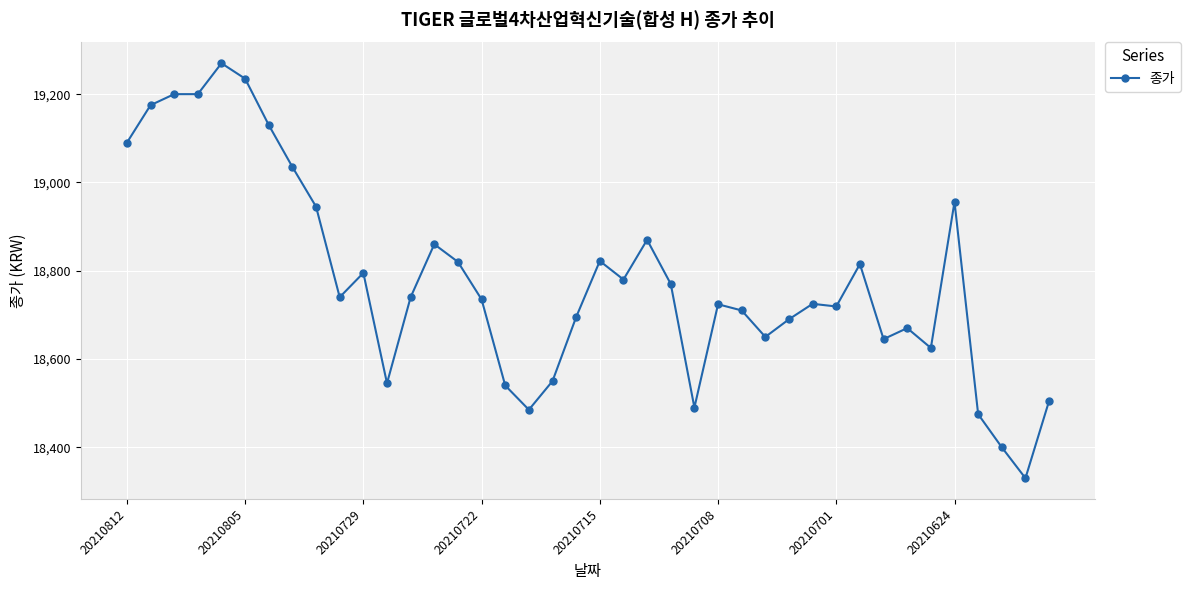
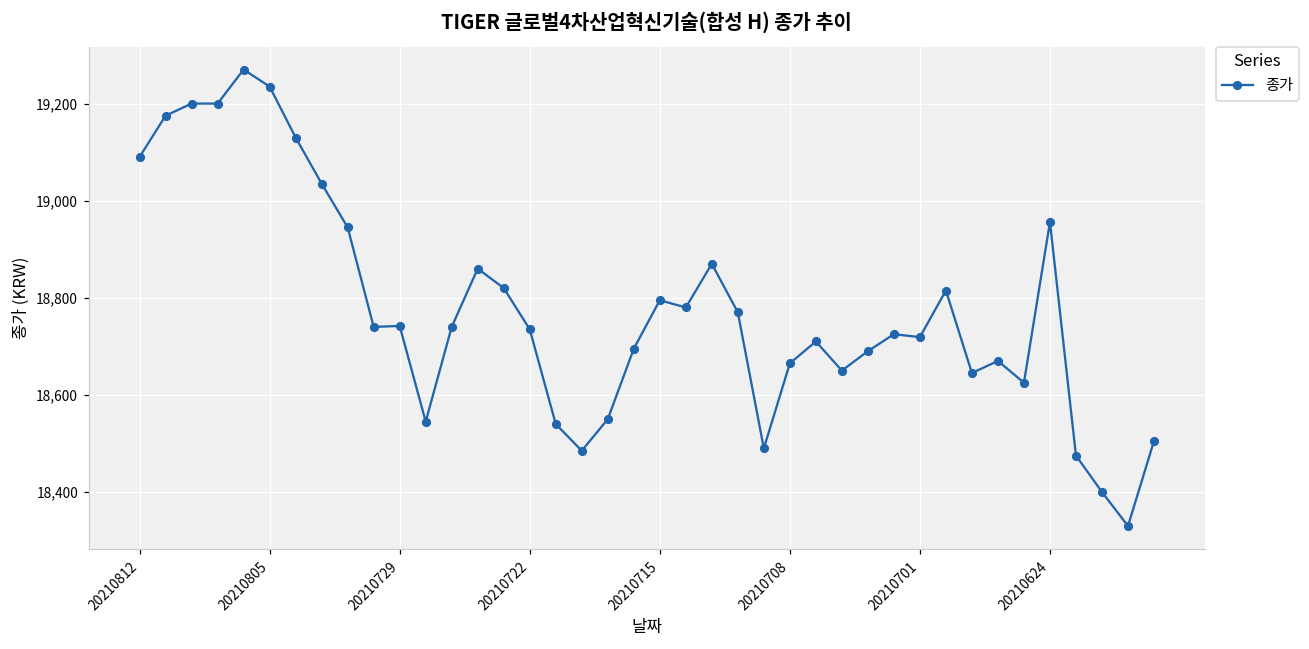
20210729: 18,800 -> 18,740
20210715: 18,820 -> 18,800
20210708: 18,720 -> 18,670
